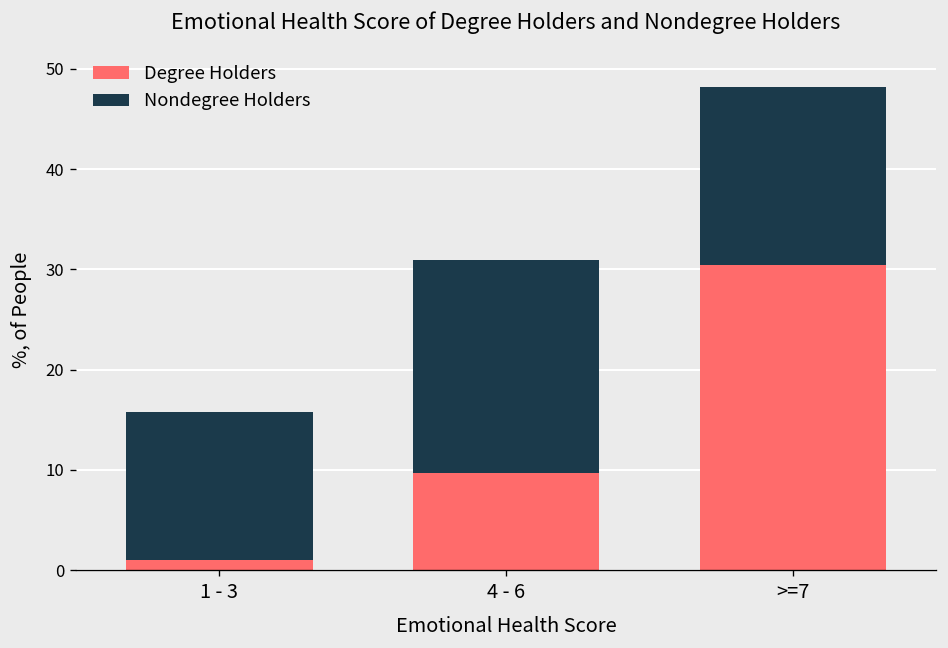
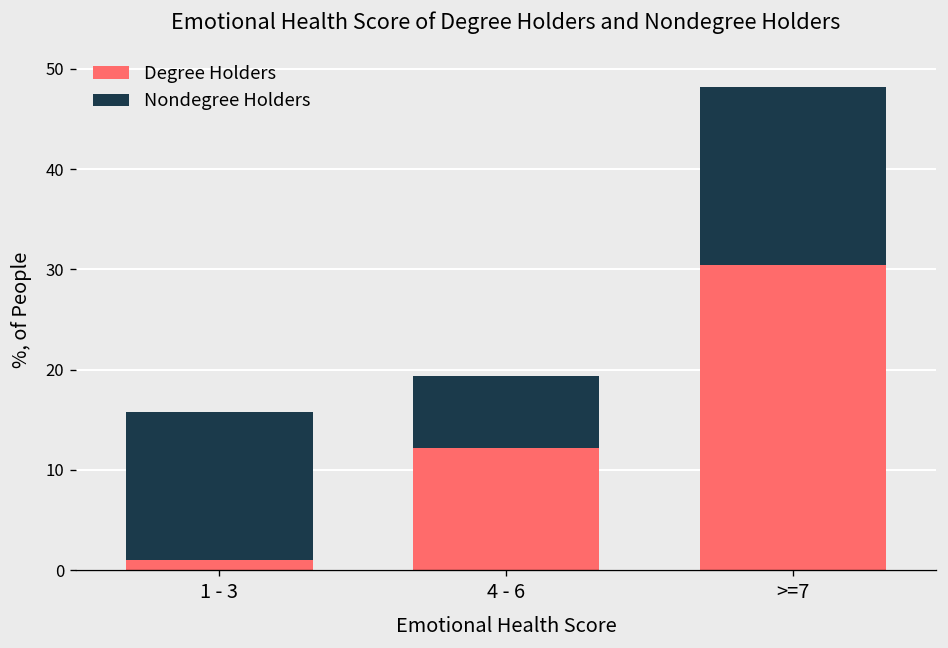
Degree Holders, 4 - 6: 10 -> 12
Nondegree Holders, 4 - 6: 21 -> 7
